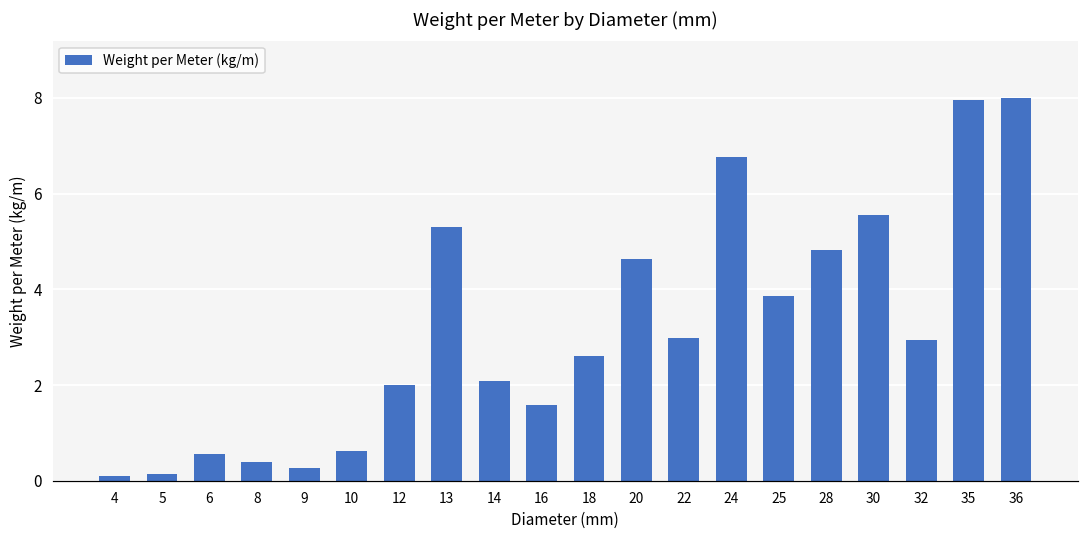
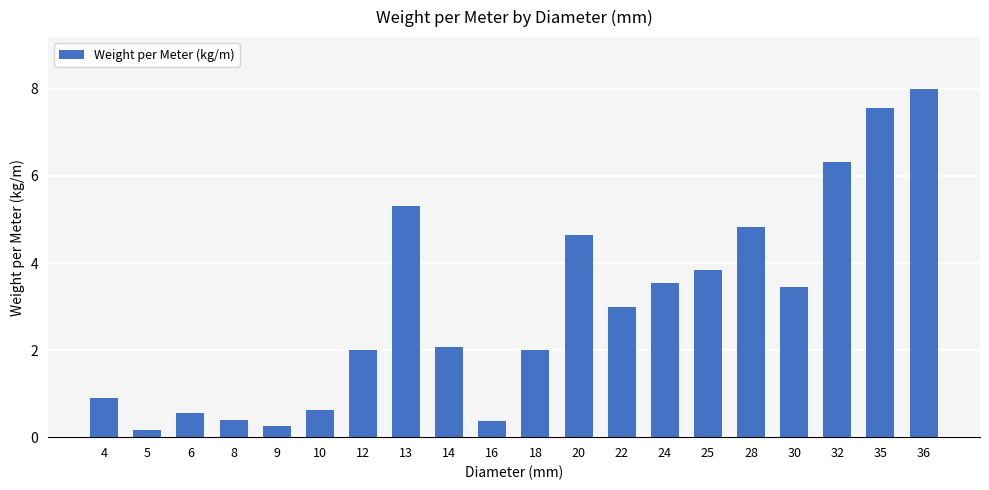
4: 0.1 -> 0.9
16: 1.6 -> 0.4
18: 2.6 -> 2.0
24: 6.8 -> 3.6
30: 5.5 -> 3.5
32: 2.9 -> 6.3
35: 8.0 -> 7.6
